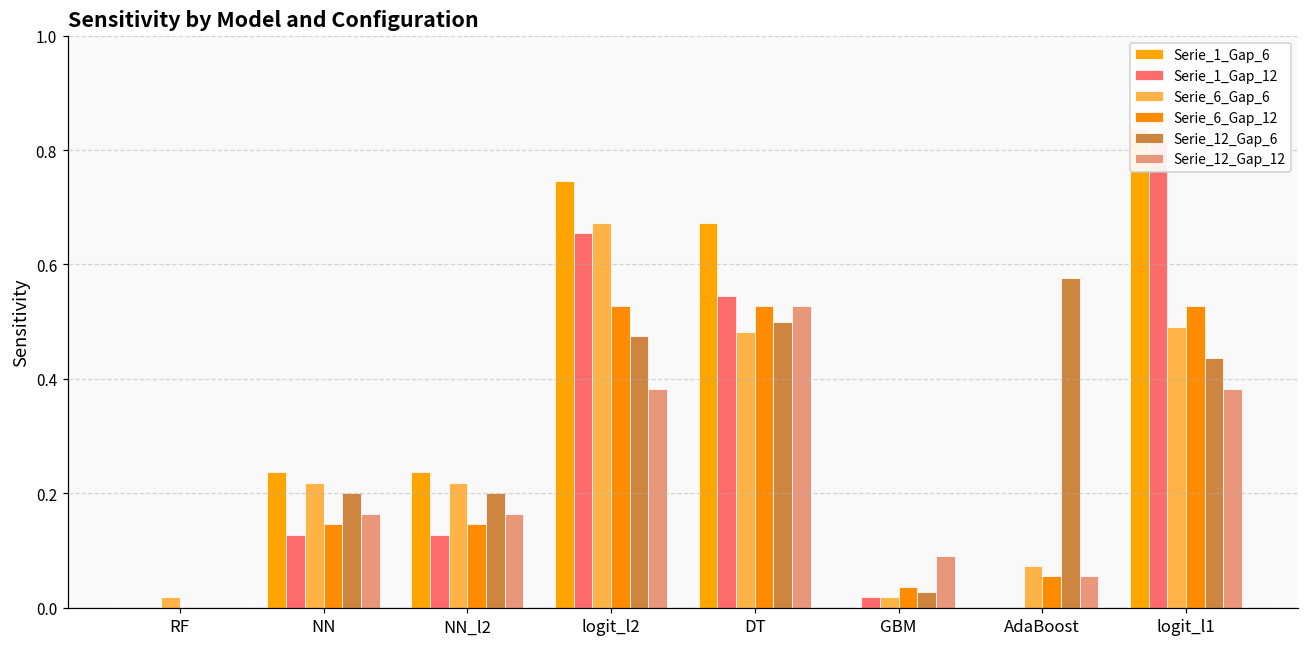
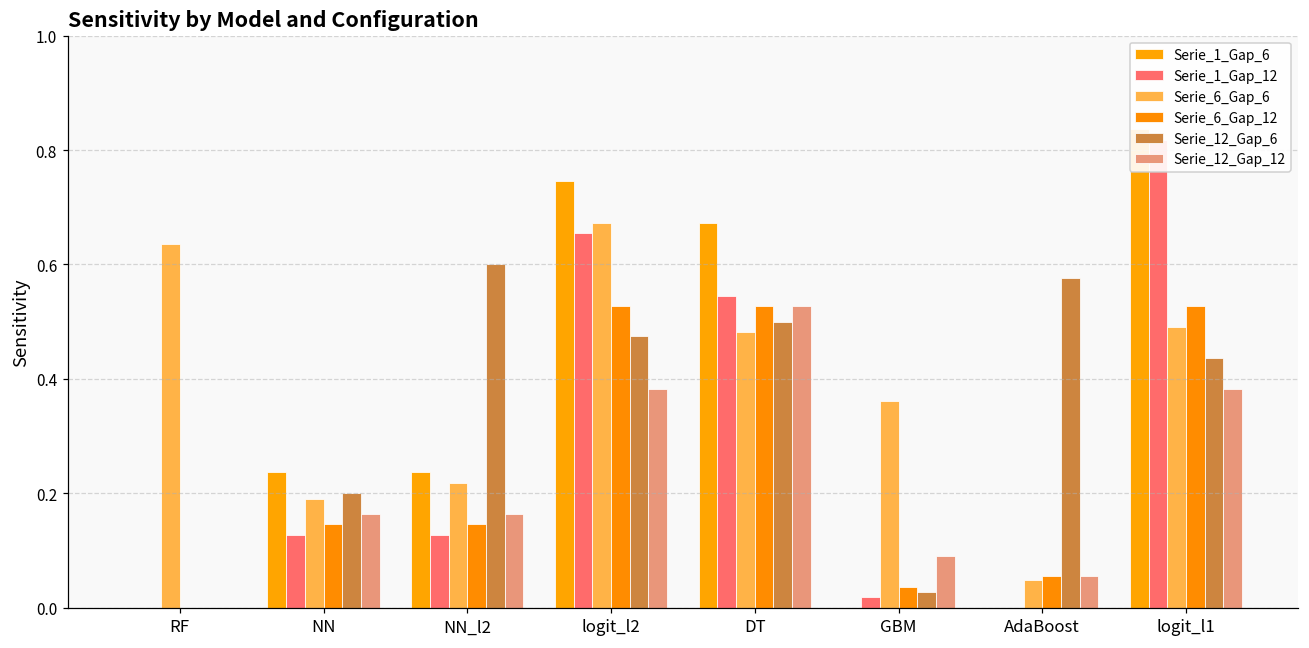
Serie_6_Gap_6, RF: 0.02 -> 0.63
Serie_6_Gap_6, NN: 0.22 -> 0.19
Serie_12_Gap_6, NN_l2: 0.2 -> 0.6
Serie_6_Gap_6, GBM: 0.02 -> 0.36
Serie_6_Gap_6, AdaBoost: 0.07 -> 0.05
